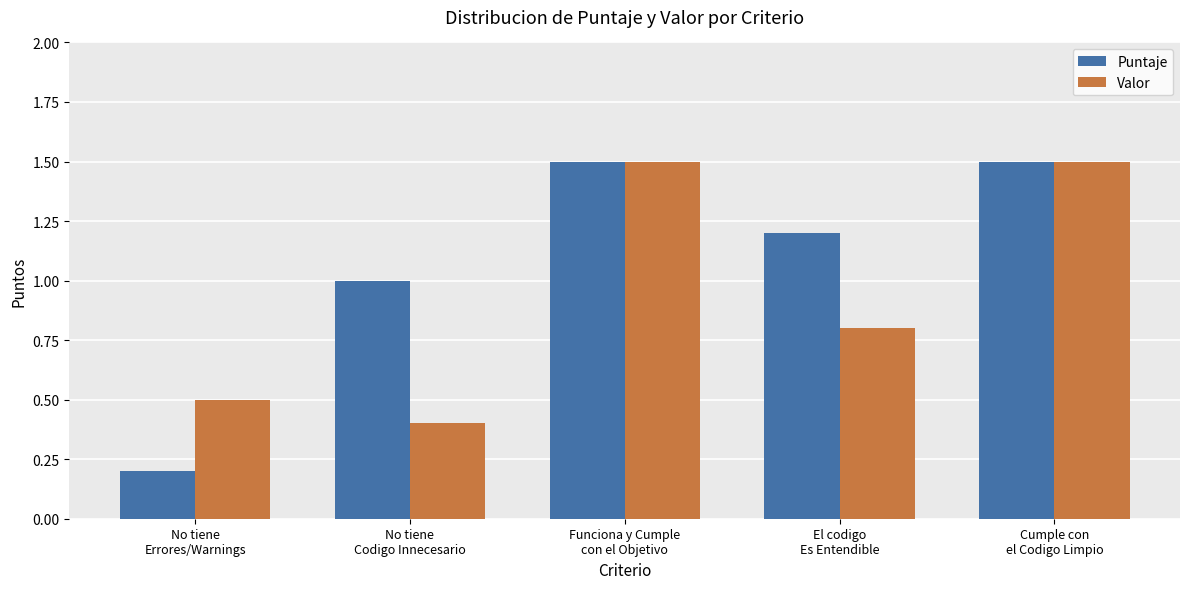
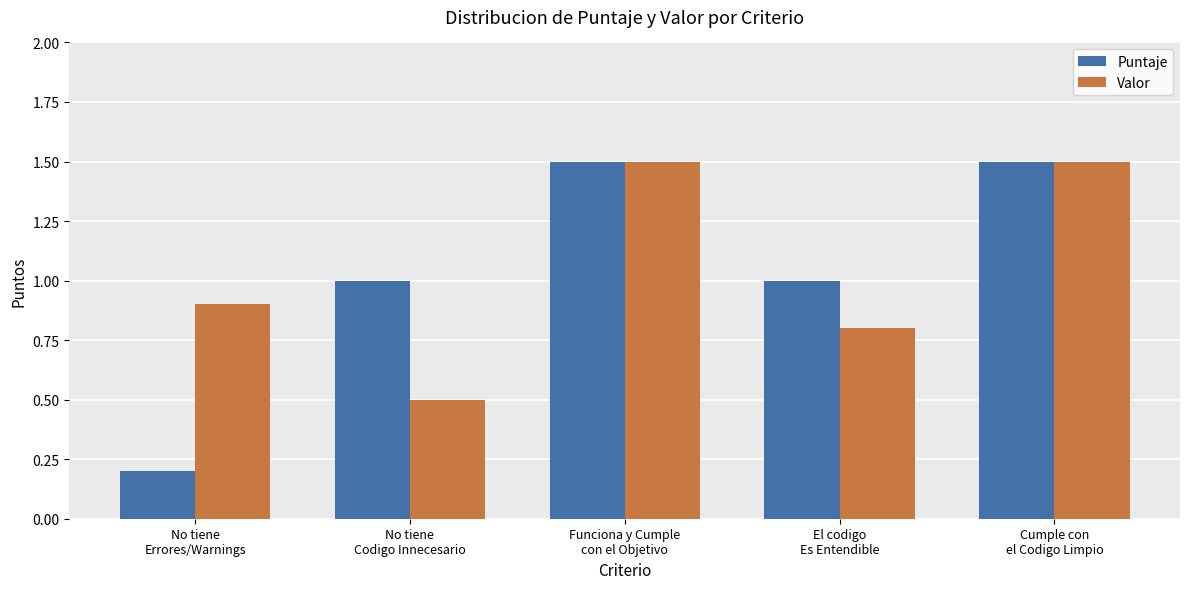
Valor, No tiene Errores/Warnings: 0.5 -> 0.9
Valor, No tiene Codigo Innecesario: 0.4 -> 0.5
Puntaje, El codigo Es Entendible: 1.2 -> 1.0
